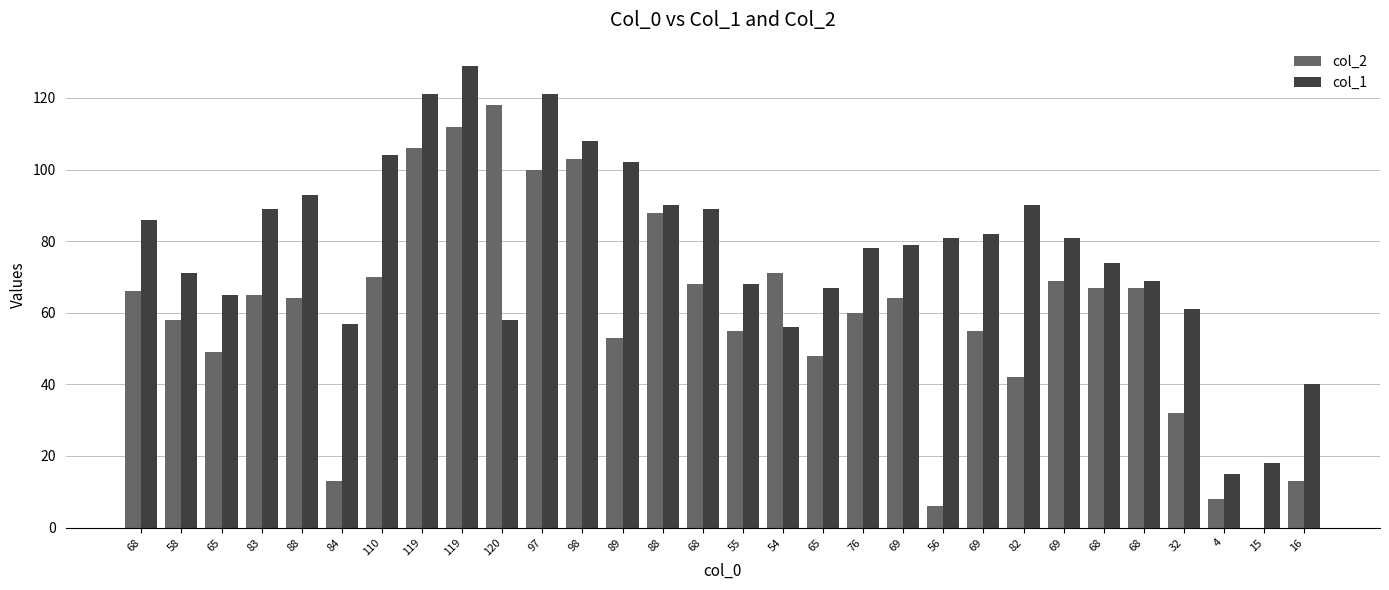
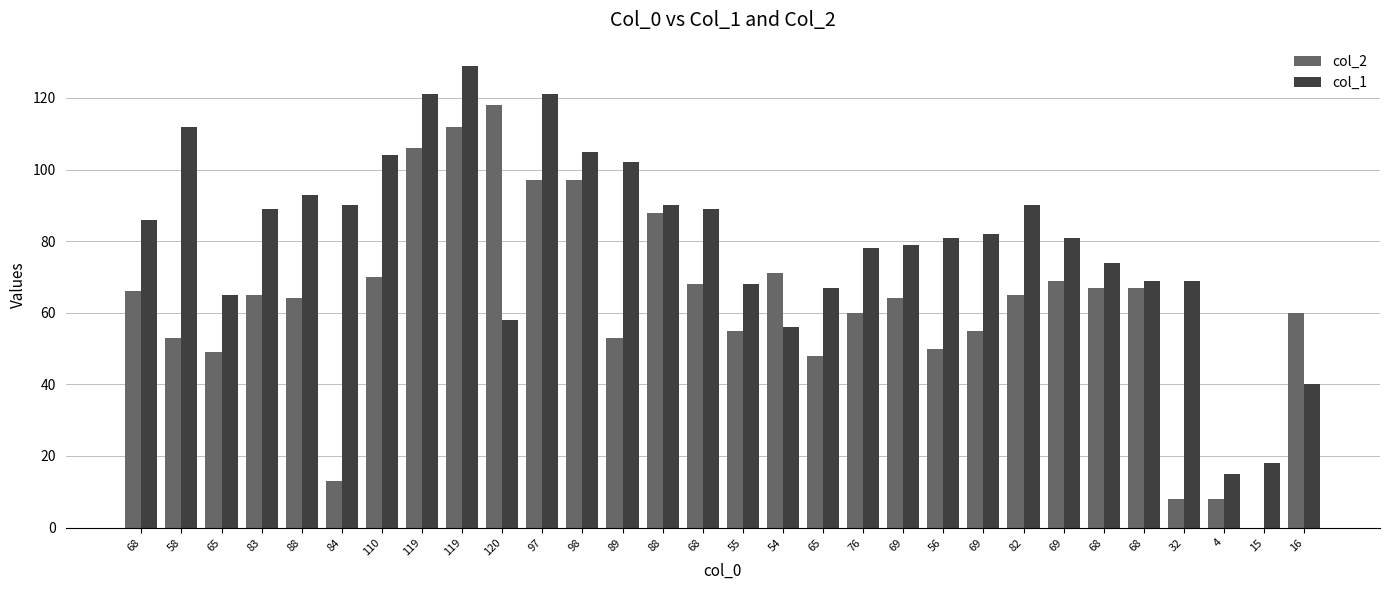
col_2, 58: 58 -> 53
col_1, 58: 71 -> 112
col_1, 84: 57 -> 90
col_2, 97: 100 -> 97
col_2, 98: 103 -> 97
col_1, 98: 108 -> 105
col_2, 56: 6 -> 50
col_2, 82: 42 -> 65
col_2, 32: 32 -> 8
col_1, 32: 61 -> 69
col_2, 16: 13 -> 60
